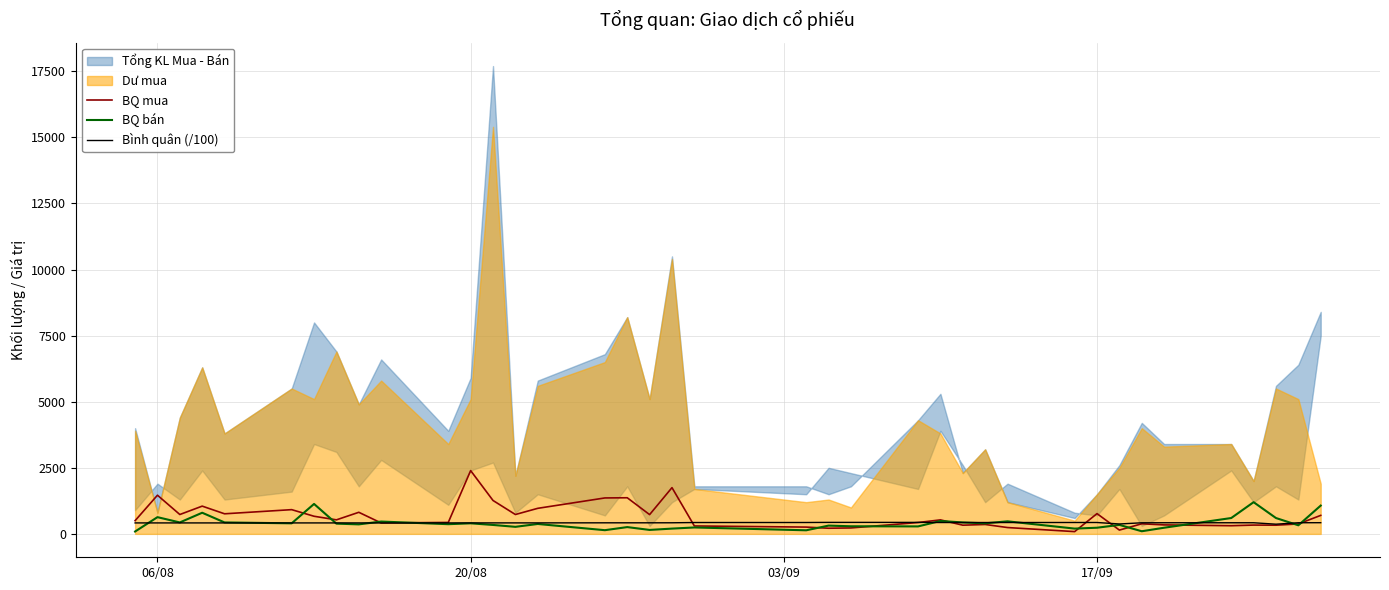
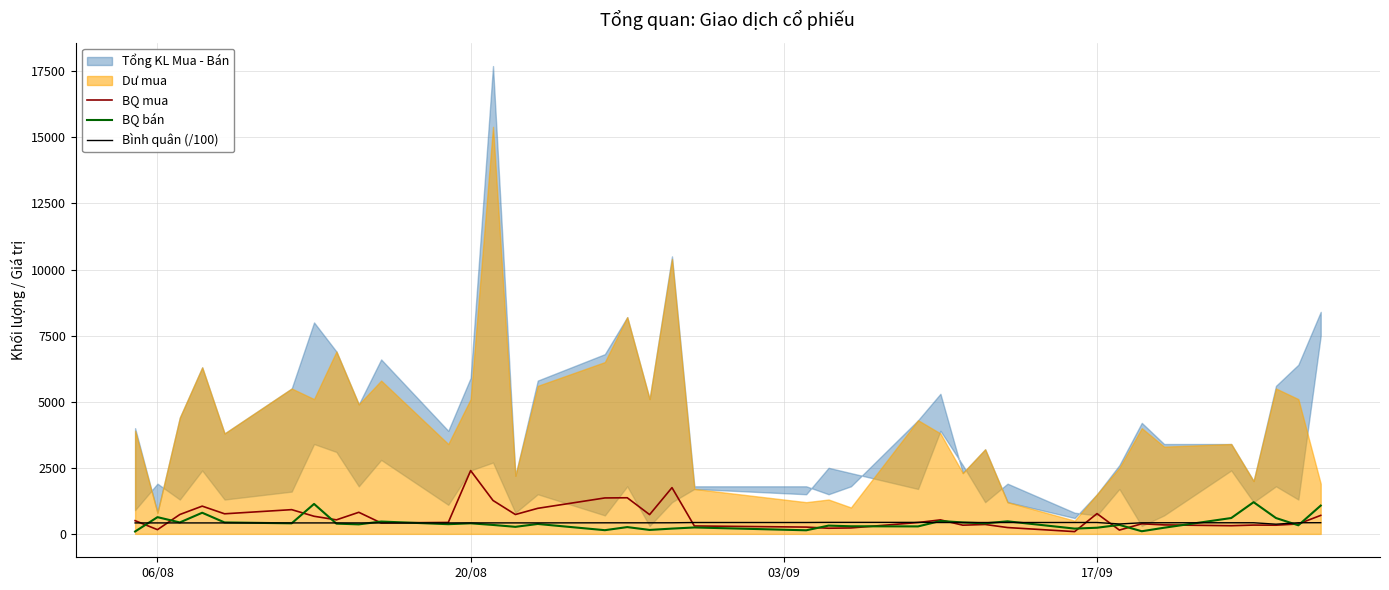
BQ mua, 06/08: 1500 -> 200
